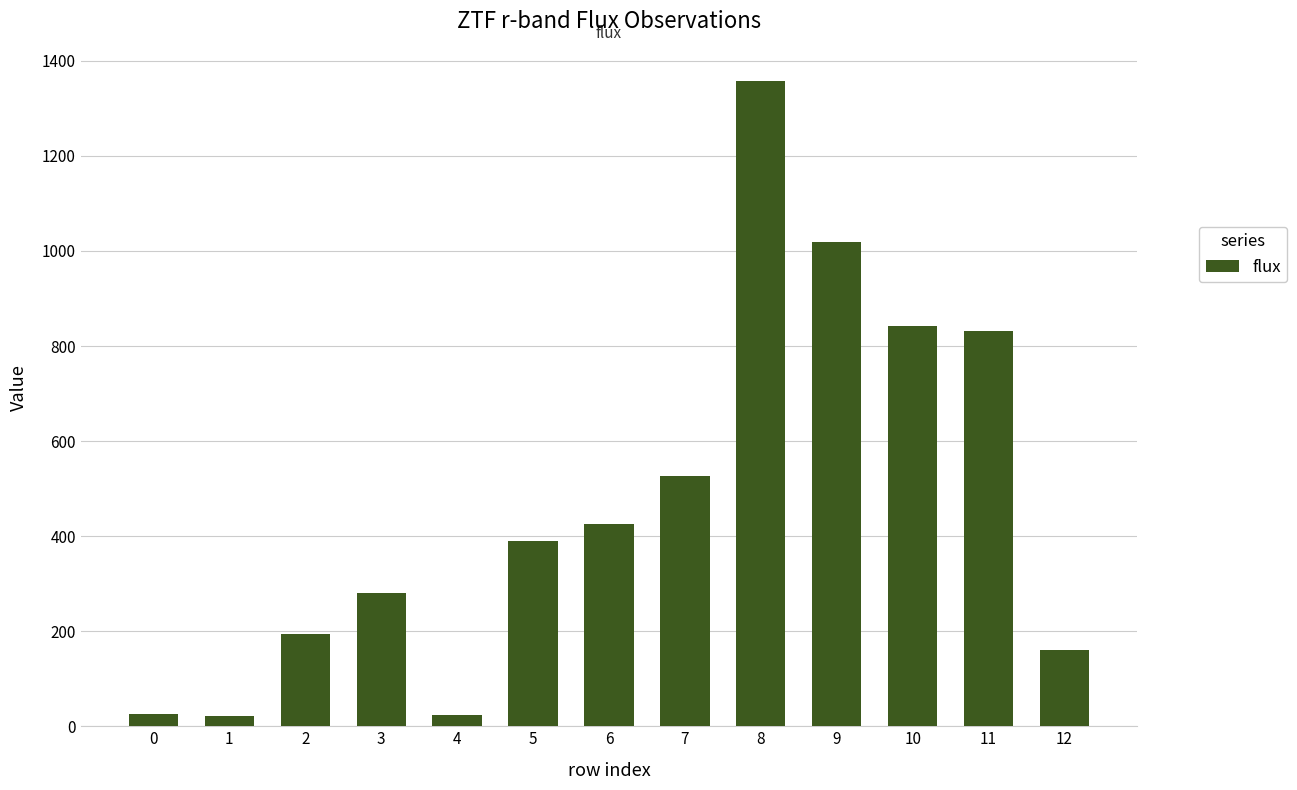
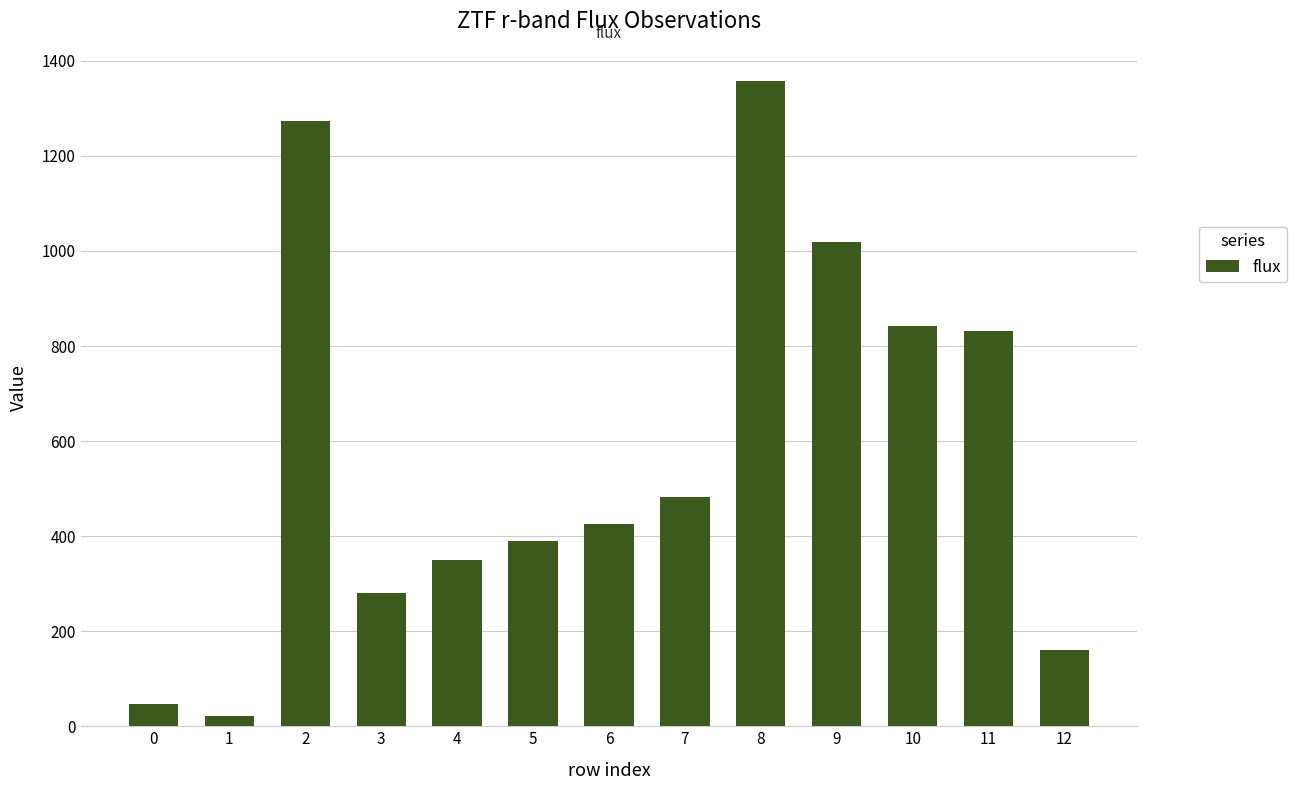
0: 30 -> 50
2: 190 -> 1270
4: 20 -> 350
7: 530 -> 480
